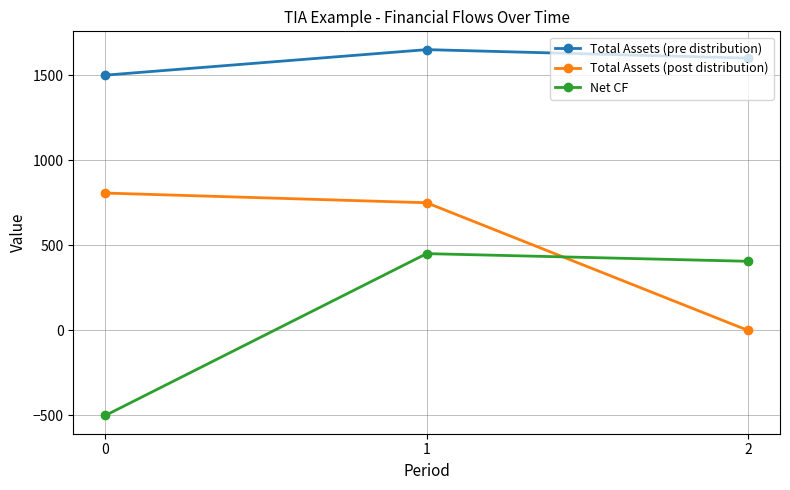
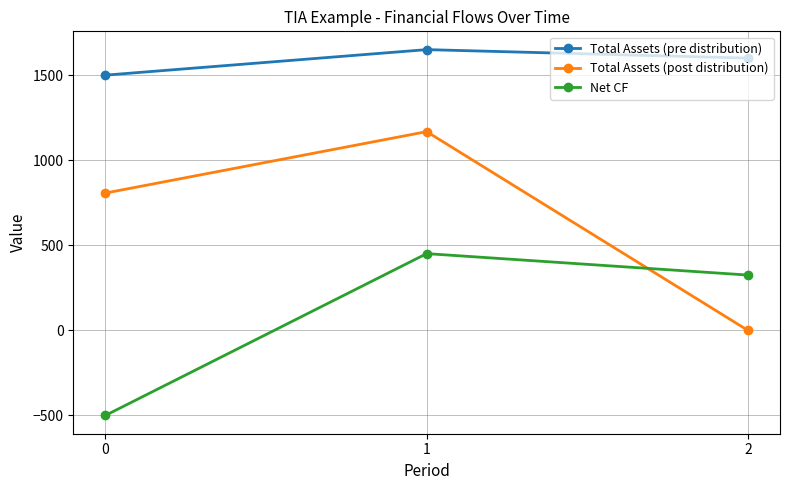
Total Assets (post distribution), 1: 750 -> 1170
Net CF, 2: 410 -> 330
